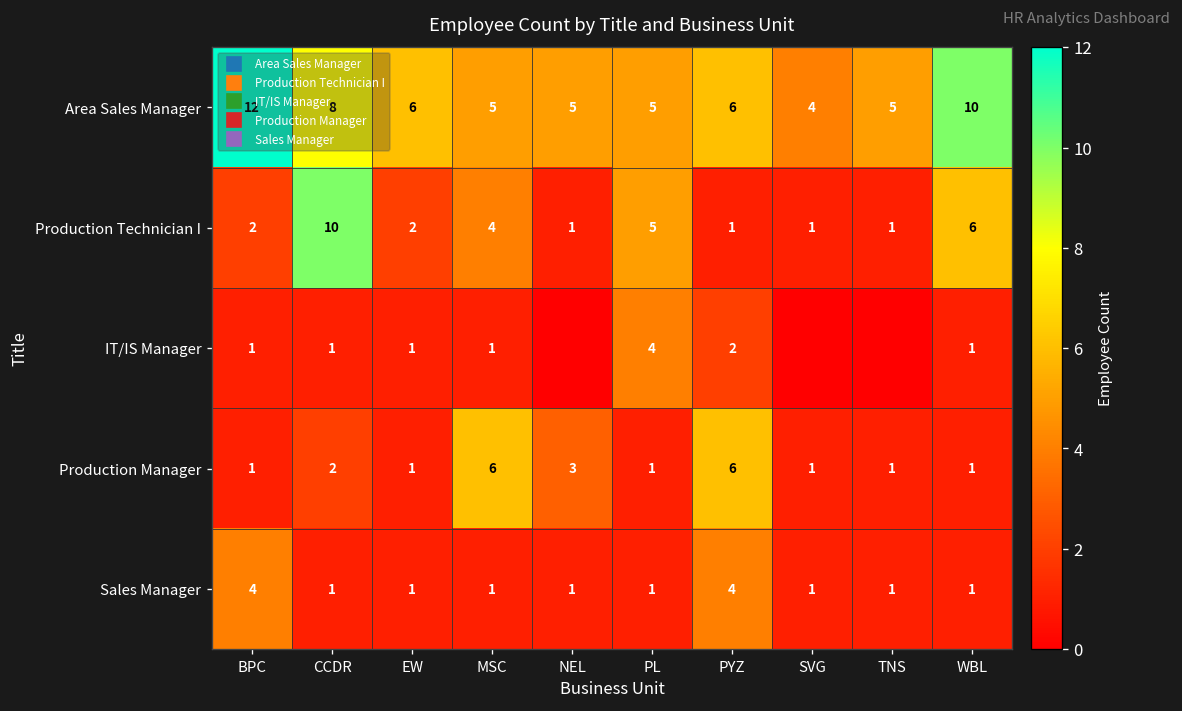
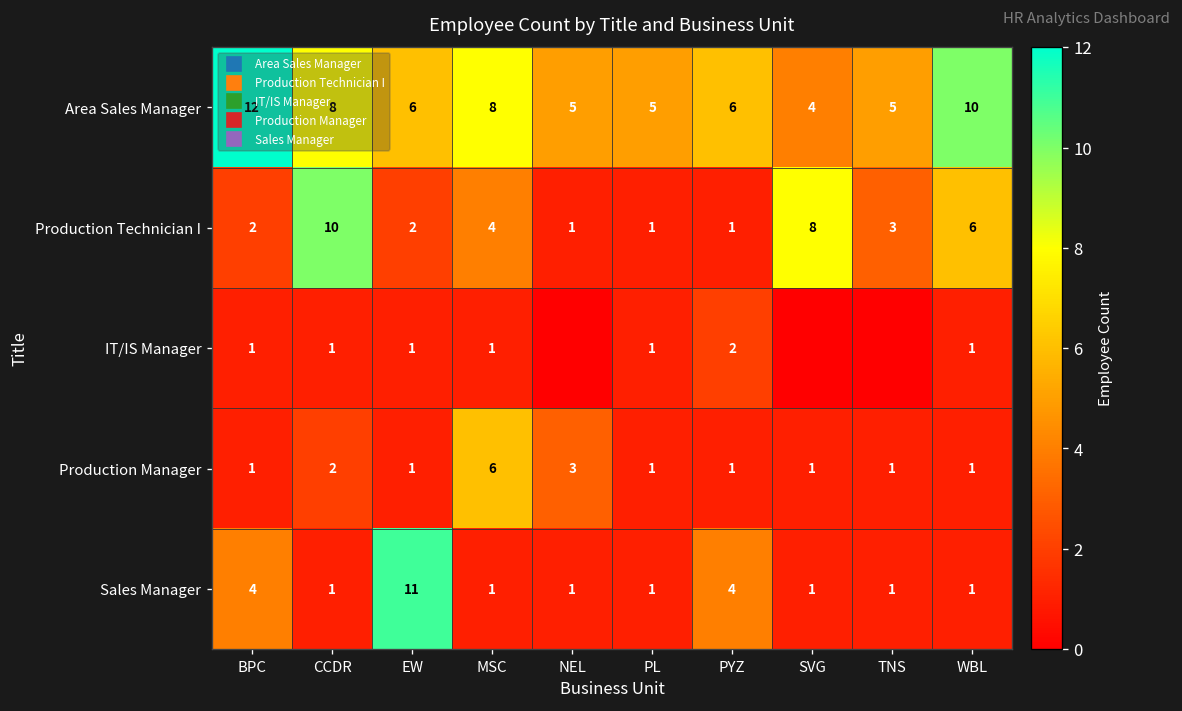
Area Sales Manager, MSC: 5 -> 8
Production Technician I, PL: 5 -> 1
Production Technician I, SVG: 1 -> 8
Production Technician I, TNS: 1 -> 3
IT/IS Manager, PL: 4 -> 1
Production Manager, PYZ: 6 -> 1
Sales Manager, EW: 1 -> 11
